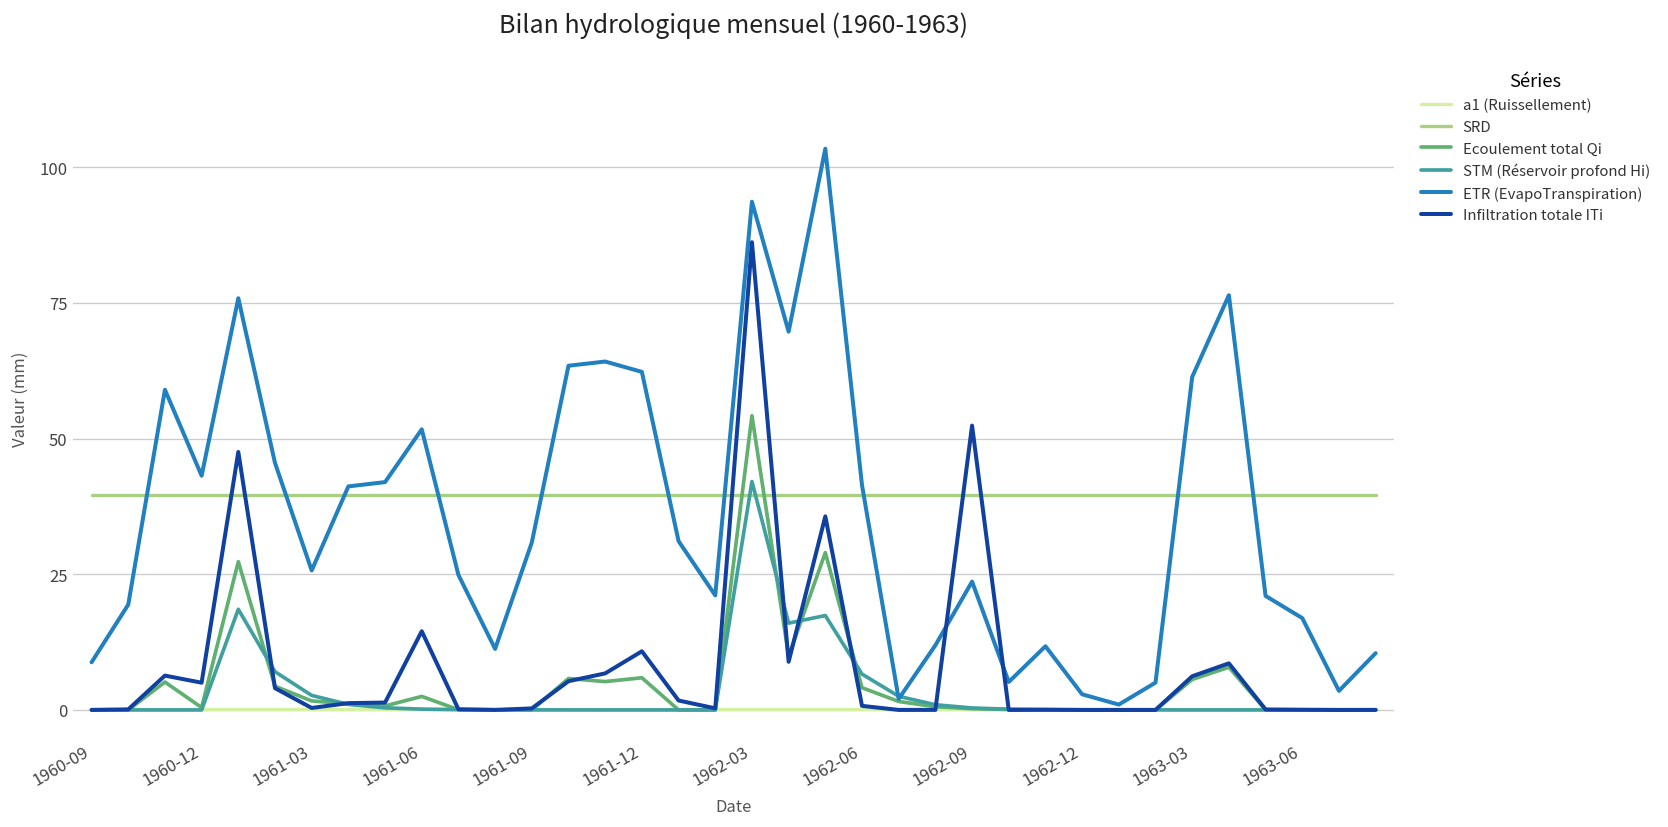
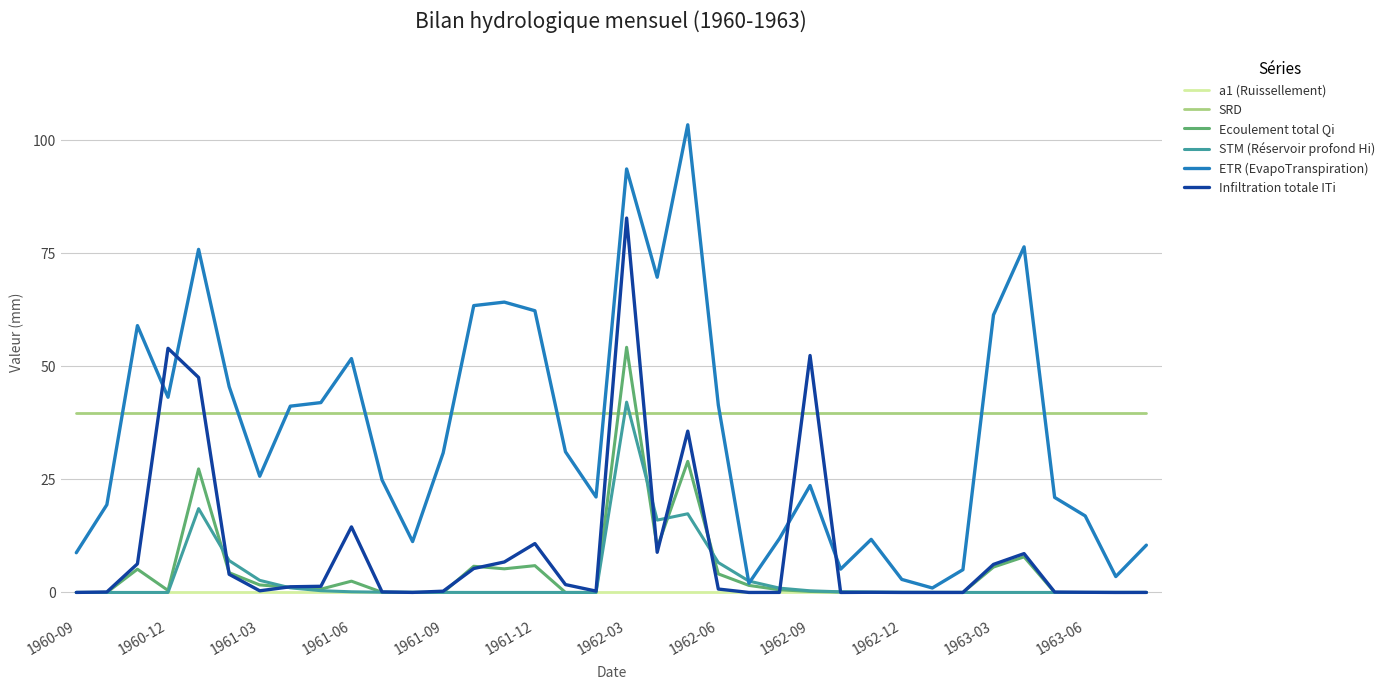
Infiltration totale ITi, 1960-12: 5 -> 54
Infiltration totale ITi, 1962-03: 86 -> 83
